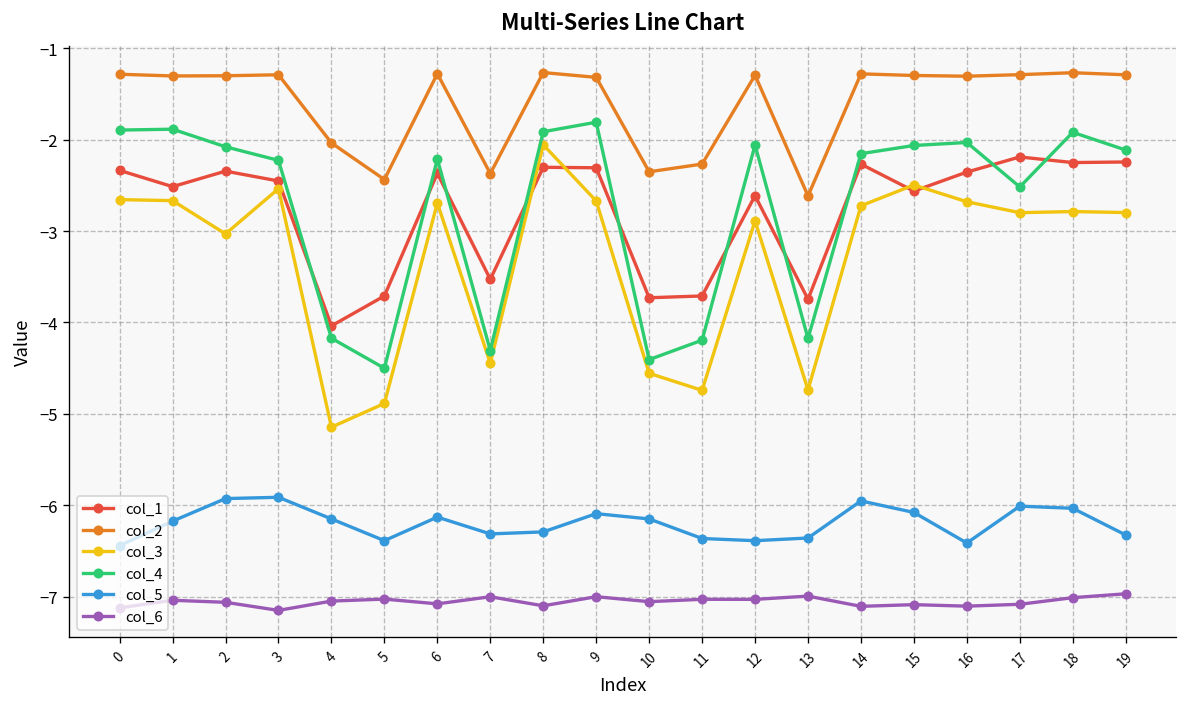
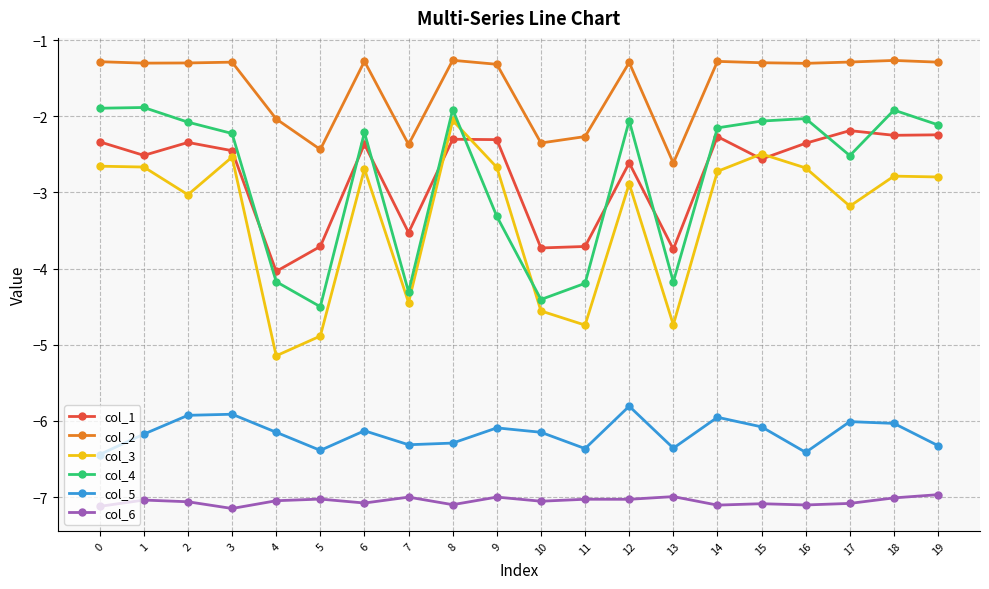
col_4, 9: -1.8 -> -3.3
col_5, 12: -6.4 -> -5.8
col_3, 17: -2.8 -> -3.2
